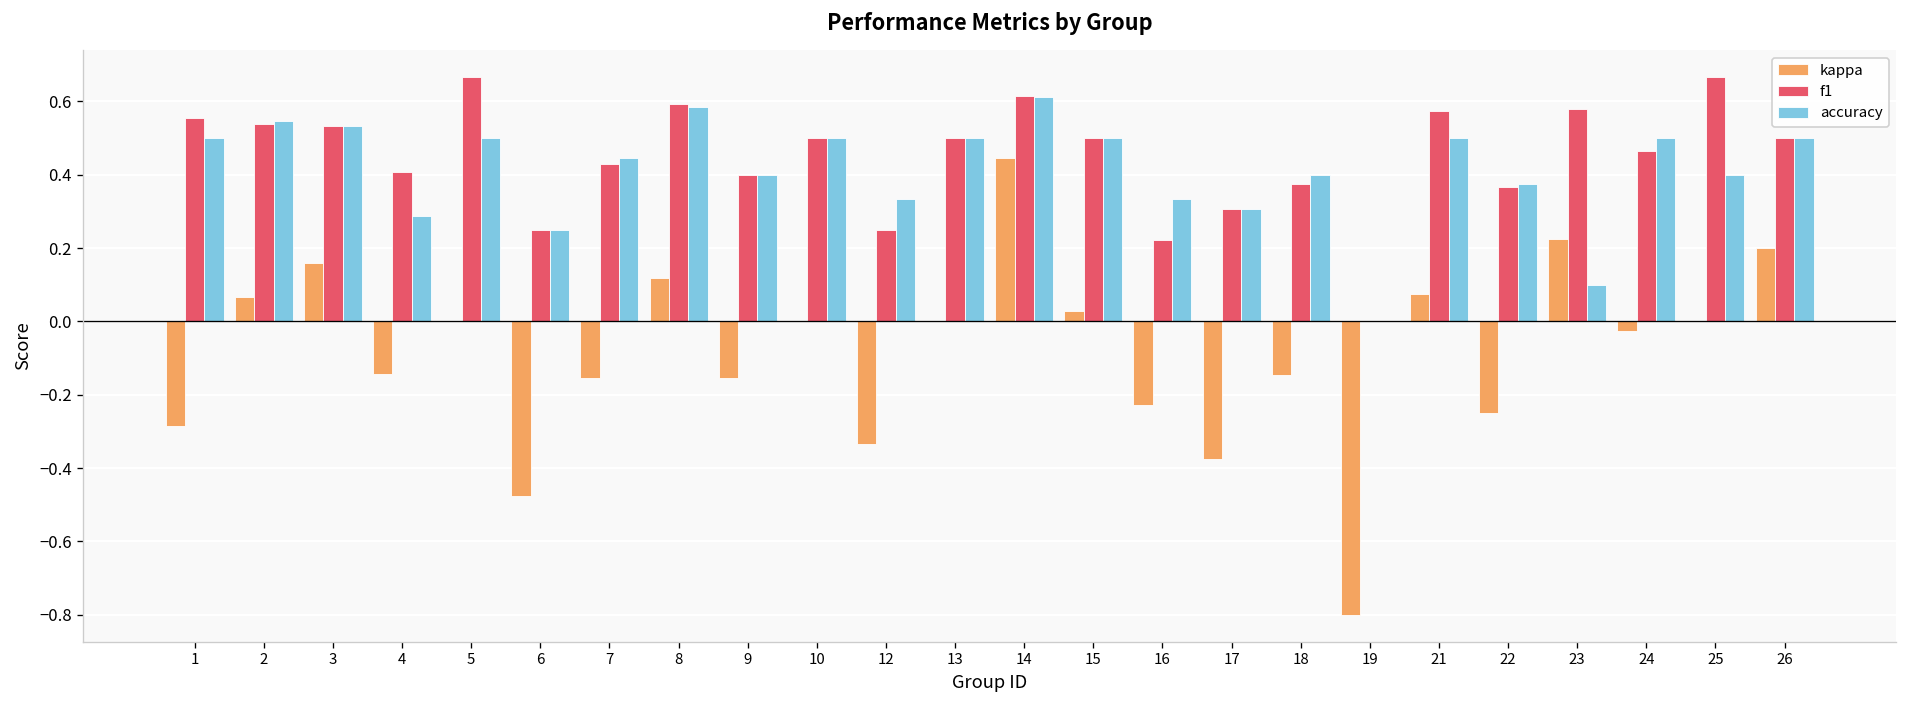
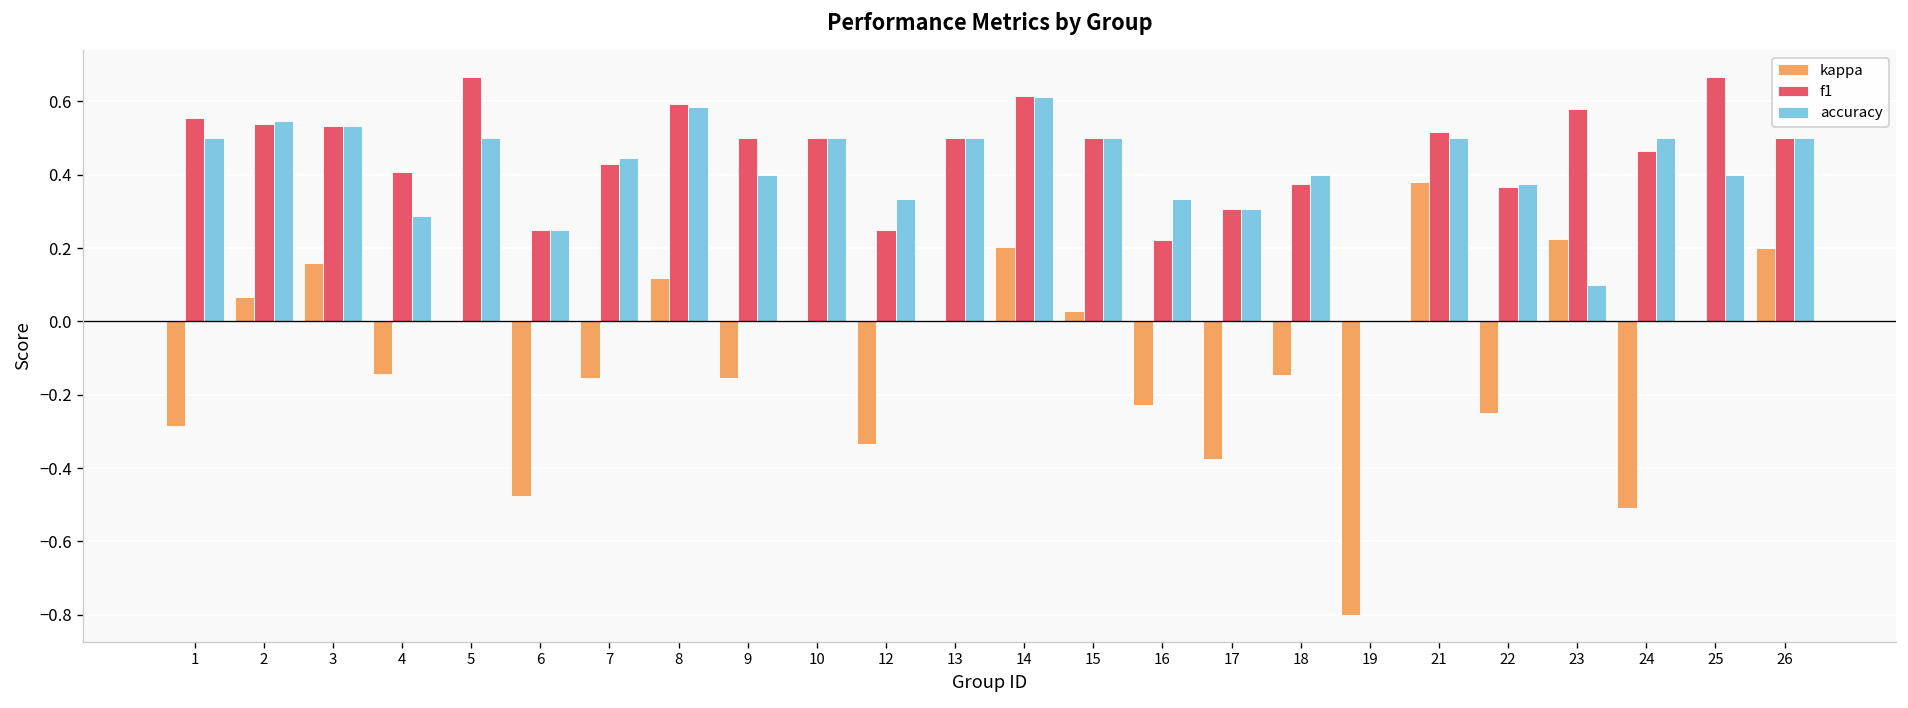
f1, 9: 0.4 -> 0.5
kappa, 14: 0.45 -> 0.20
kappa, 21: 0.07 -> 0.38
f1, 21: 0.57 -> 0.52
kappa, 24: -0.03 -> -0.51
